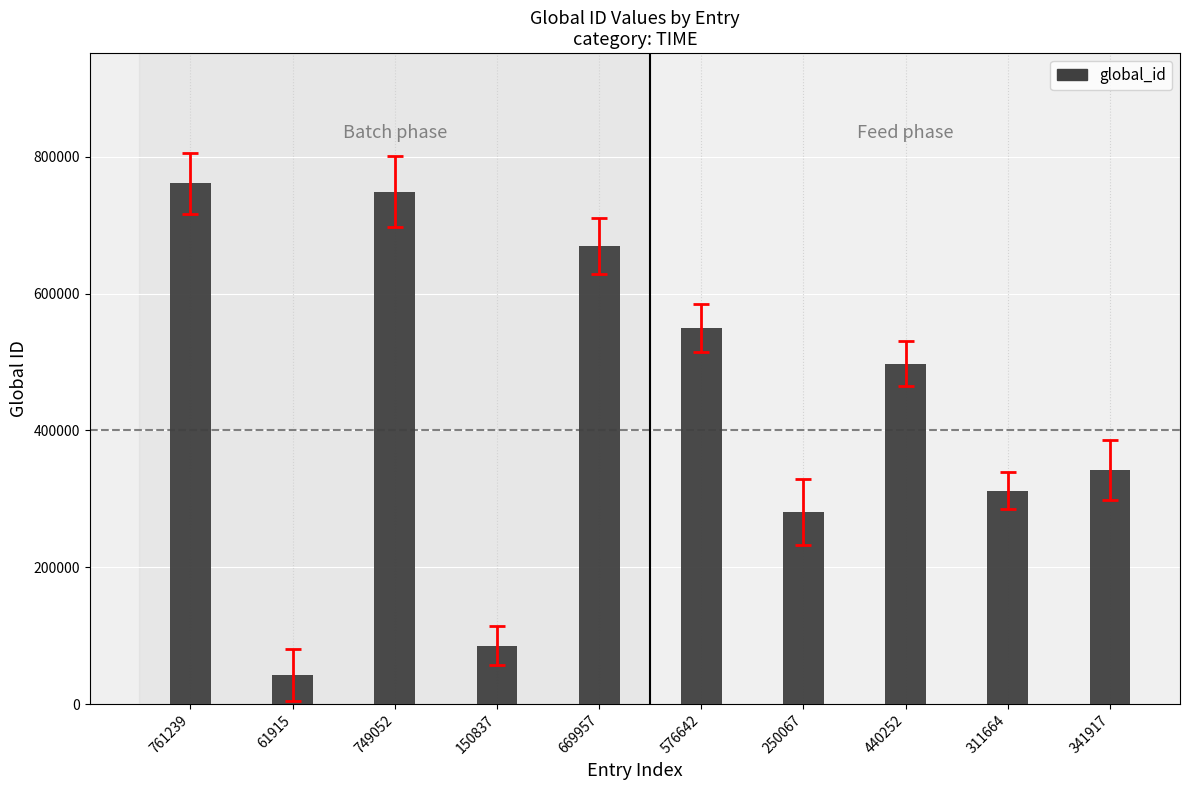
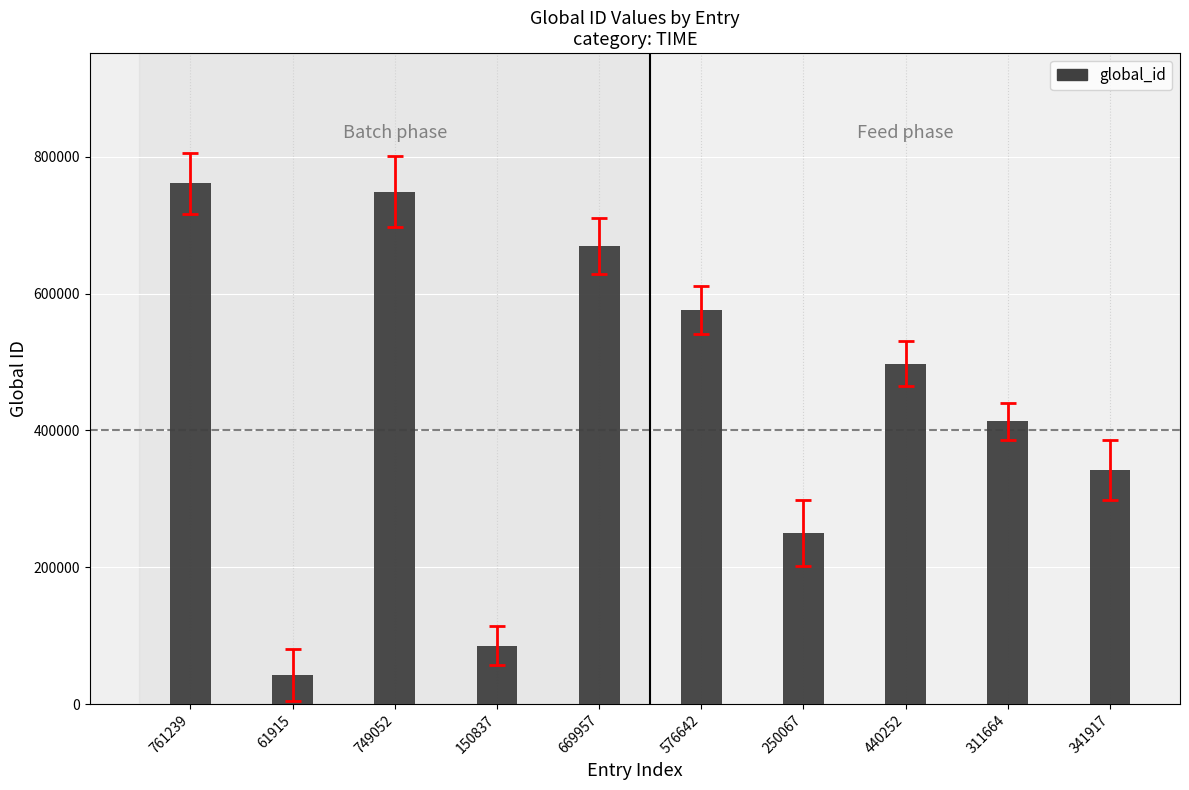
global_id, 576642: 550000 -> 580000
global_id, 250067: 280000 -> 250000
global_id, 311664: 310000 -> 410000
